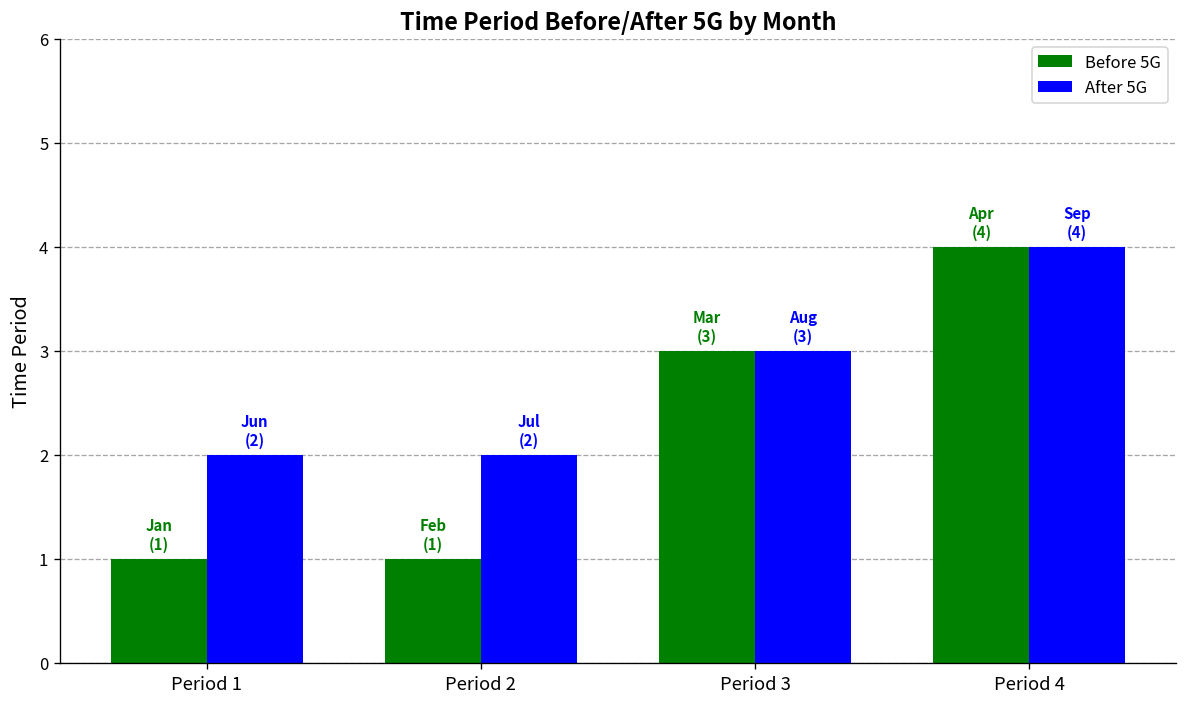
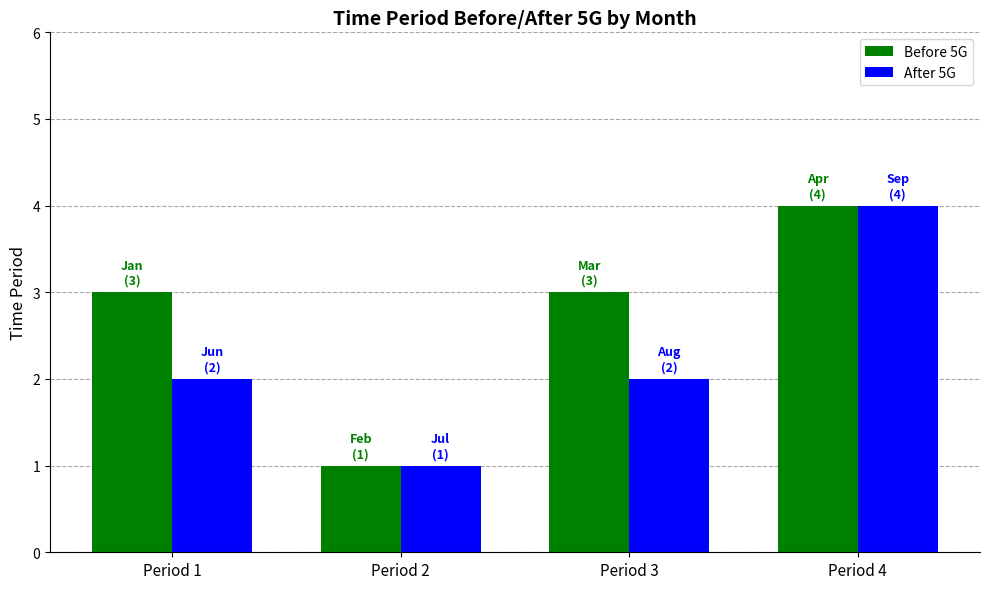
Before 5G, Period 1: (1) -> (3)
After 5G, Period 2: (2) -> (1)
After 5G, Period 3: (3) -> (2)
